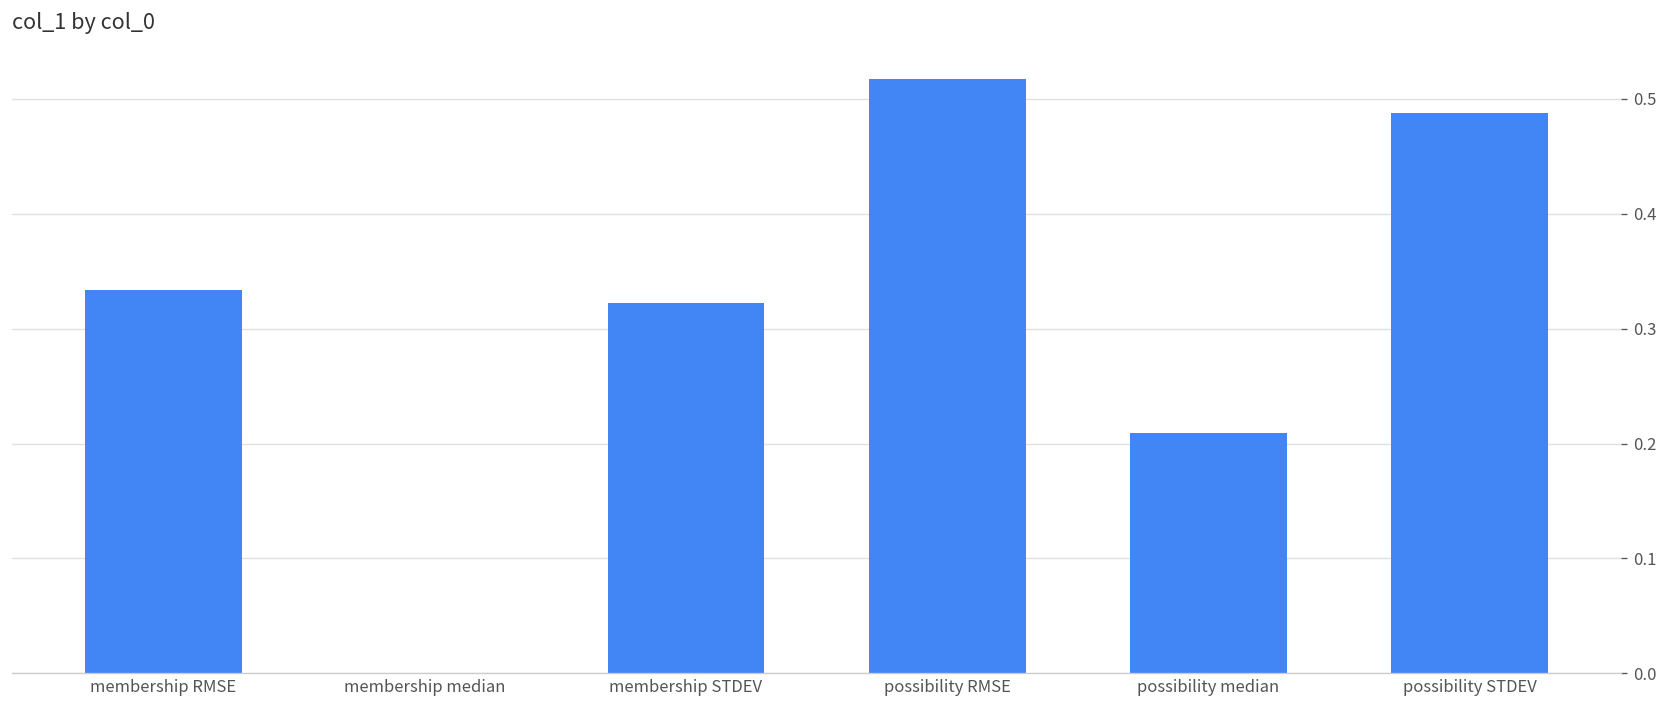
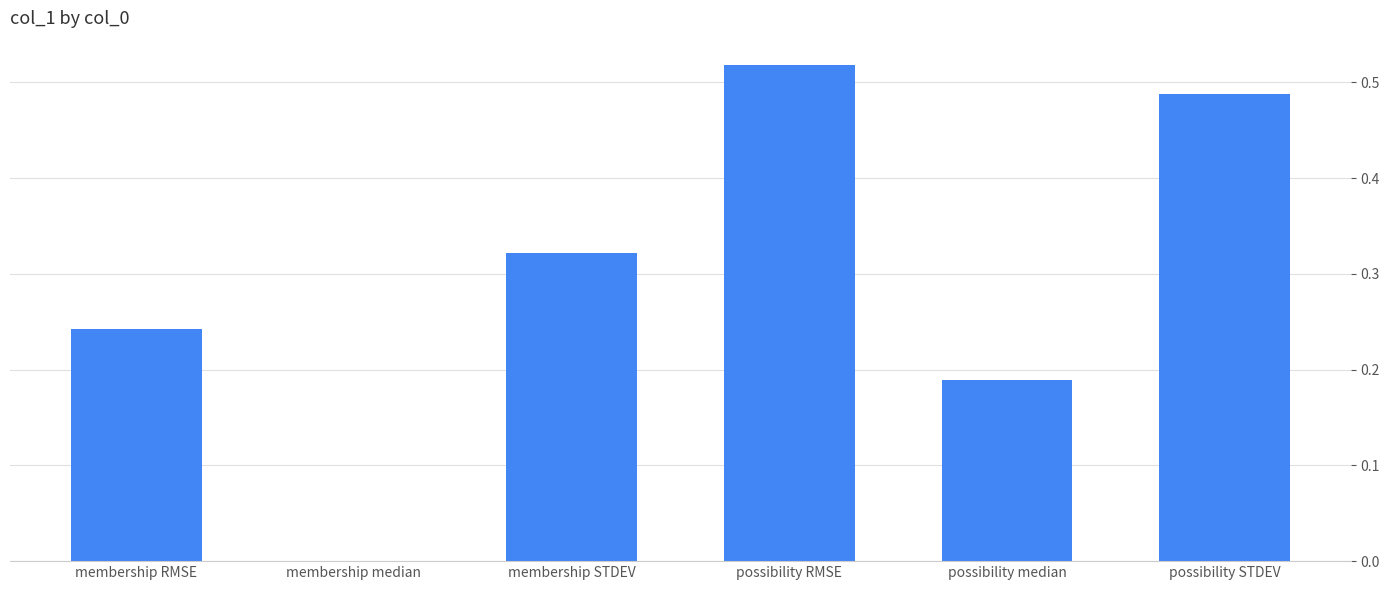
membership RMSE: 0.33 -> 0.24
possibility median: 0.21 -> 0.19
